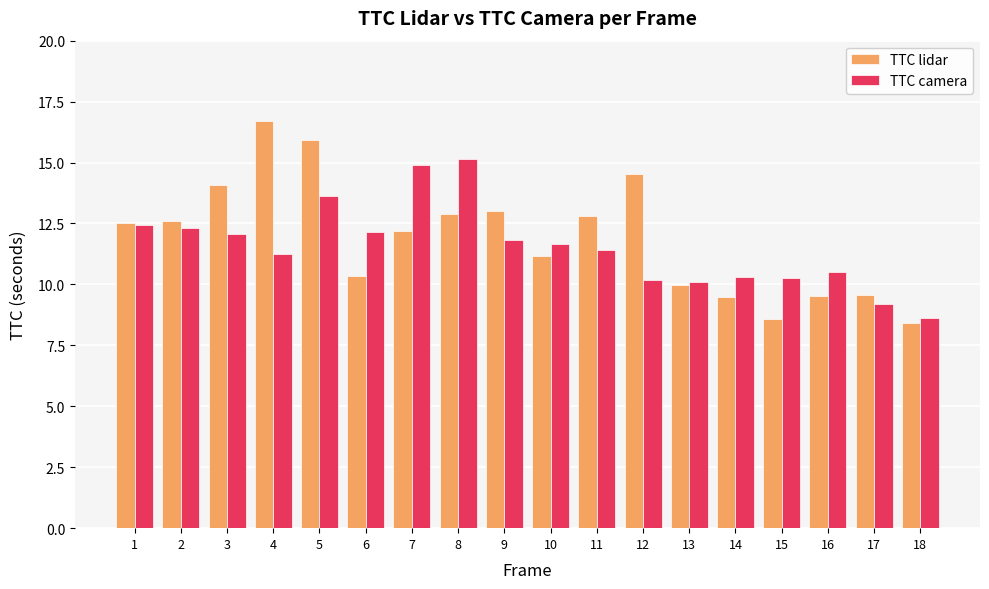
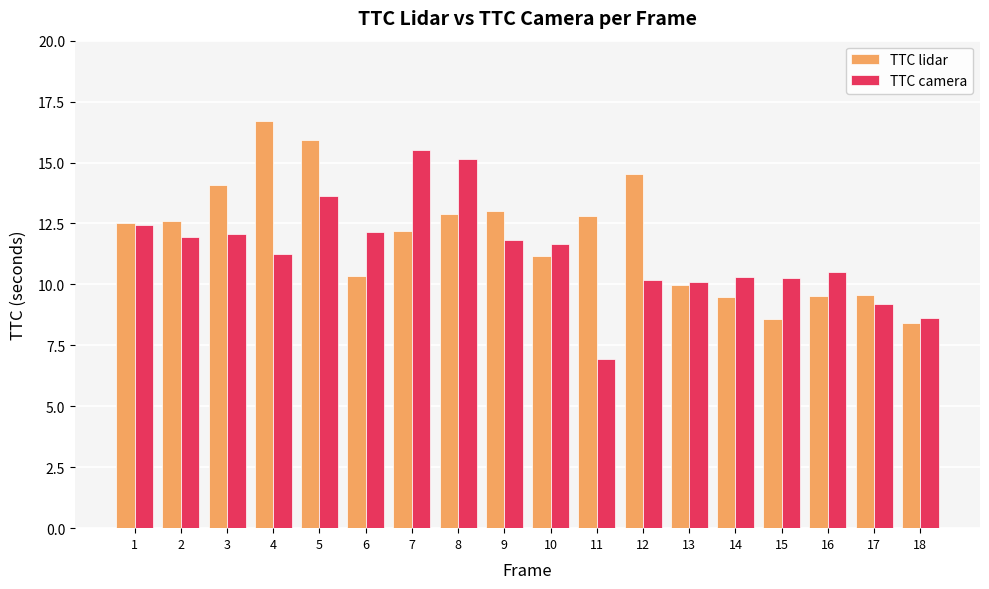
TTC camera, 2: 12.3 -> 12.0
TTC camera, 7: 14.9 -> 15.5
TTC camera, 11: 11.4 -> 6.9
